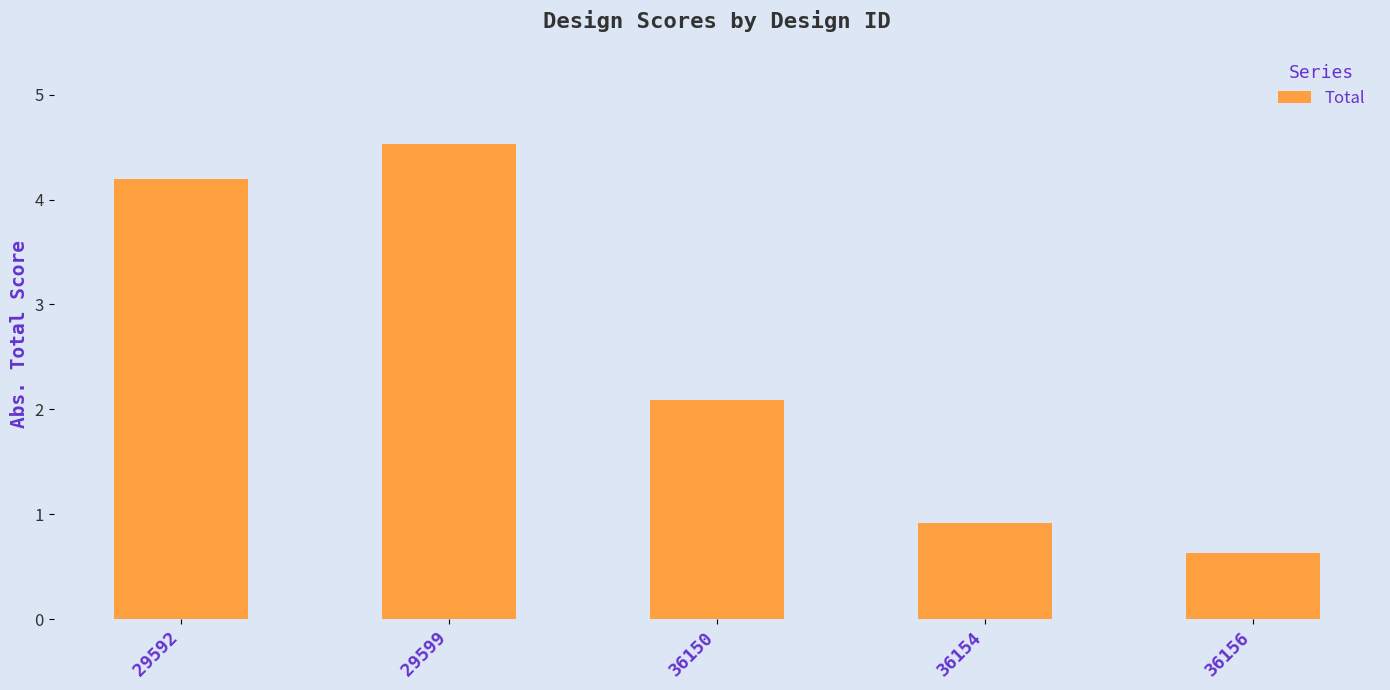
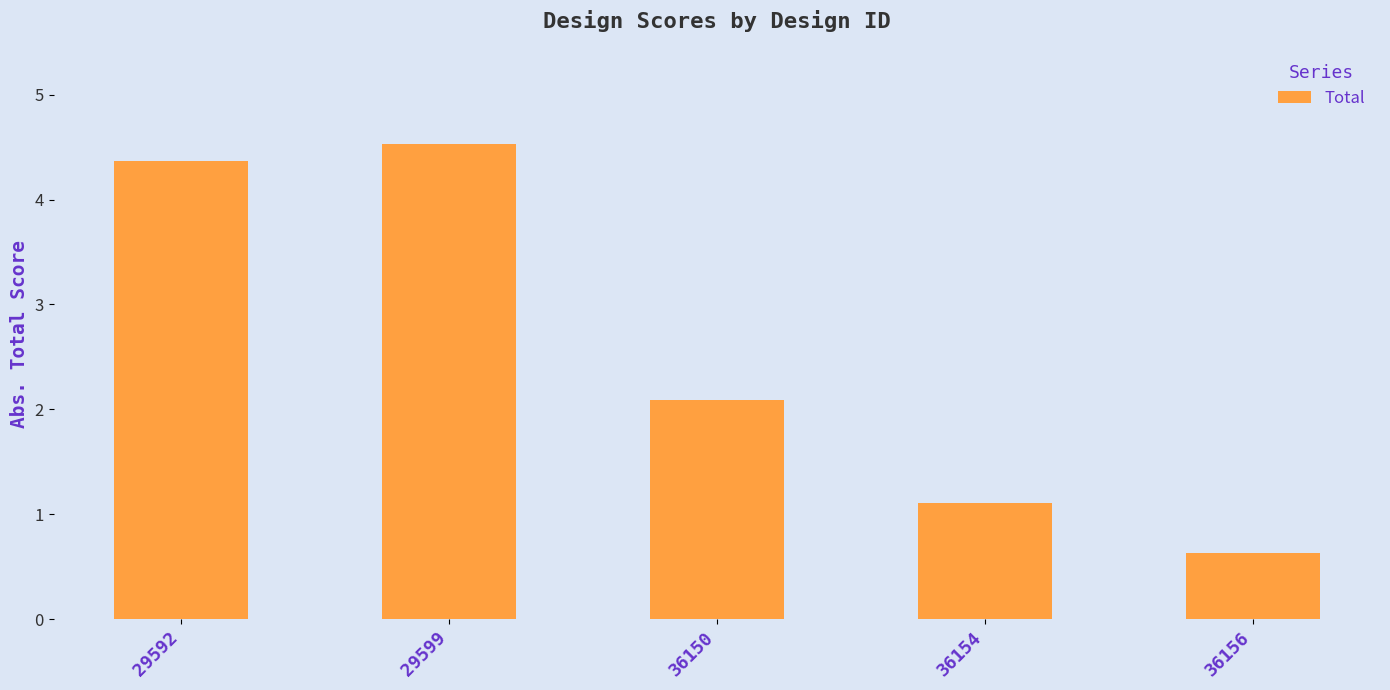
29592: 4.19 -> 4.37
36154: 0.91 -> 1.11
